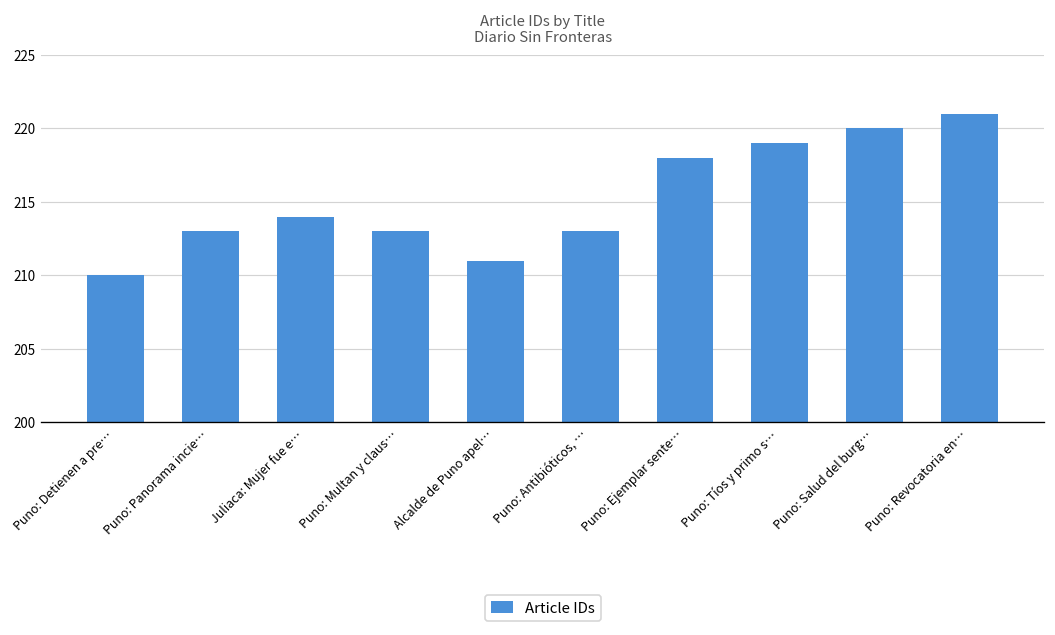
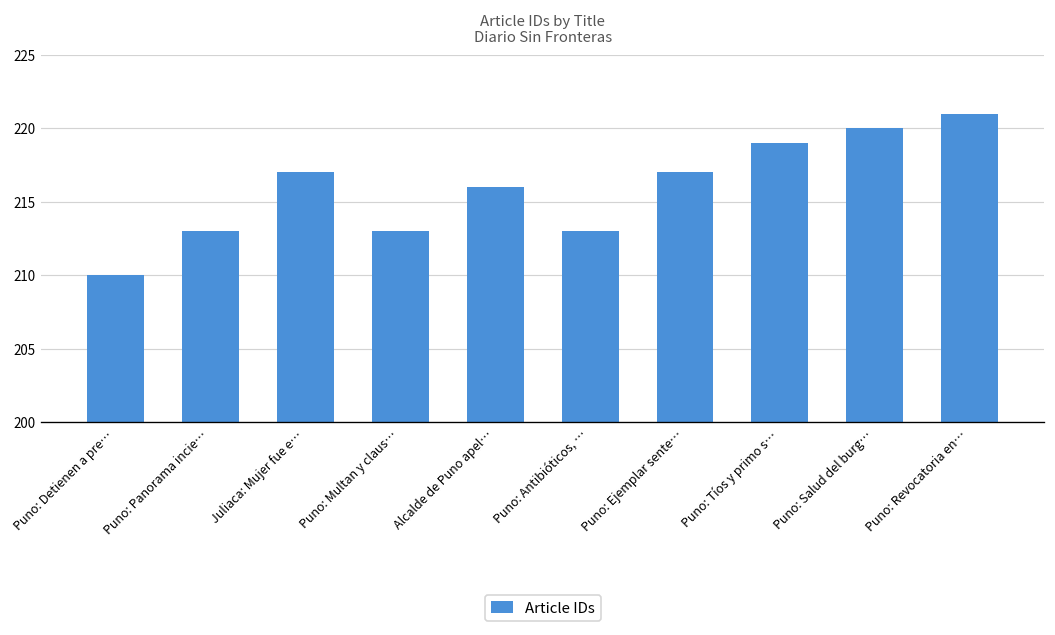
Juliaca: Mujer fue e…: 214 -> 217
Alcalde de Puno apel…: 211 -> 216
Puno: Ejemplar sente…: 218 -> 217
